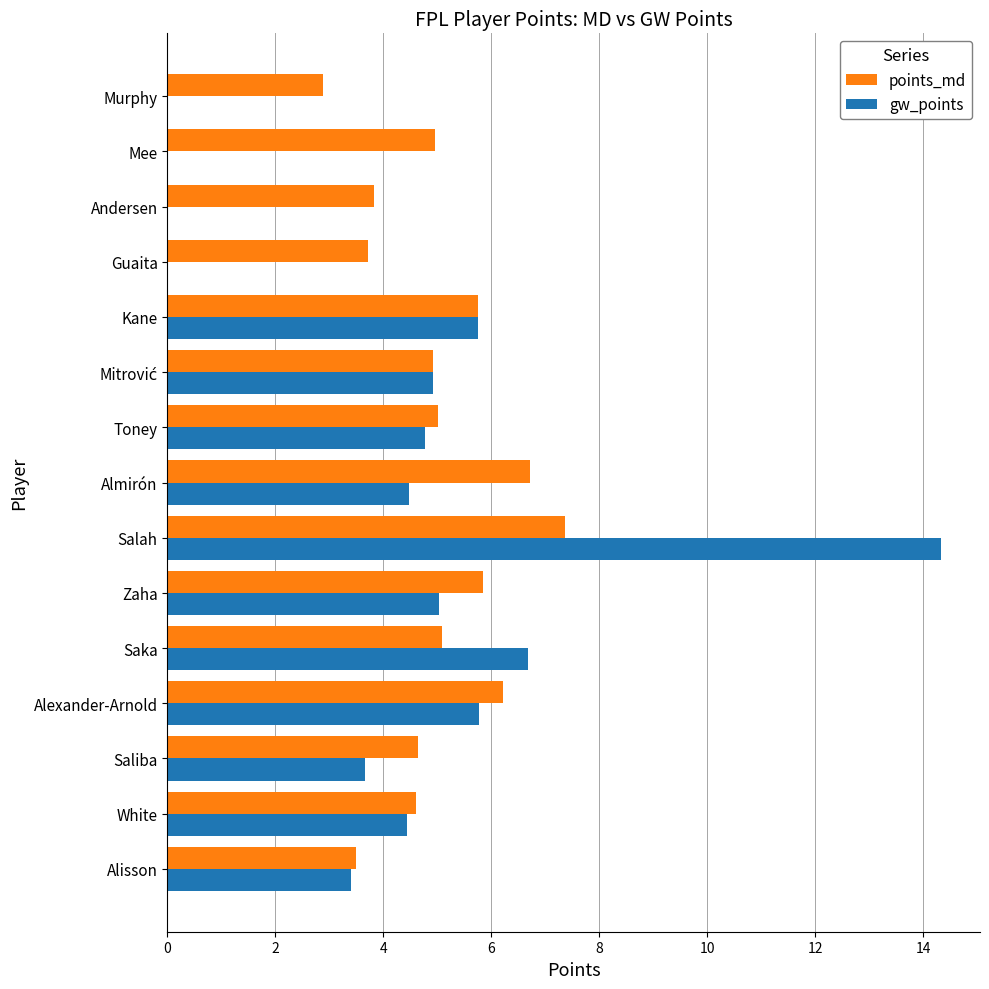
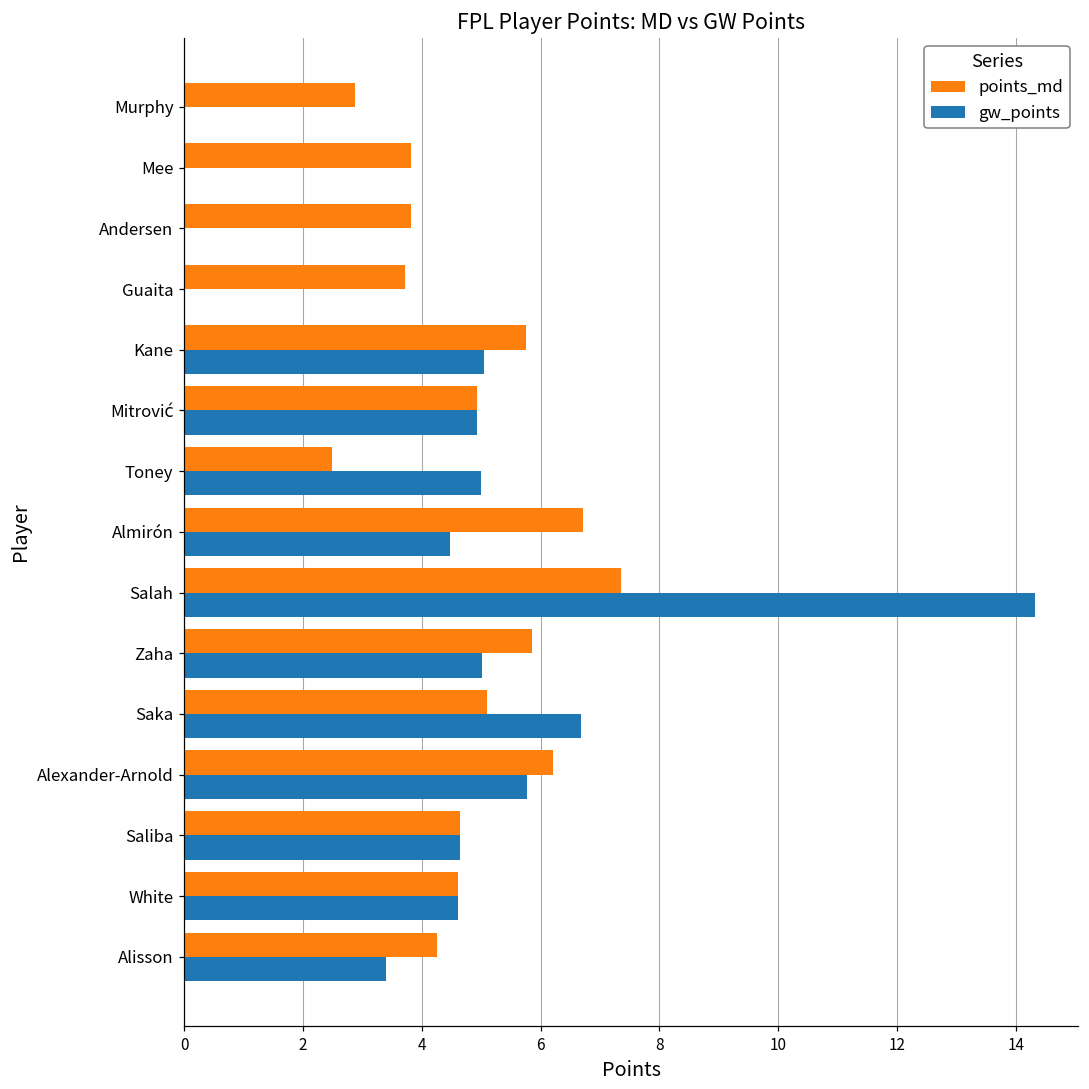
points_md, Mee: 5.0 -> 3.8
gw_points, Kane: 5.7 -> 5.1
points_md, Toney: 5.0 -> 2.5
gw_points, Toney: 4.8 -> 5.0
gw_points, Saliba: 3.7 -> 4.6
gw_points, White: 4.4 -> 4.6
points_md, Alisson: 3.5 -> 4.3
